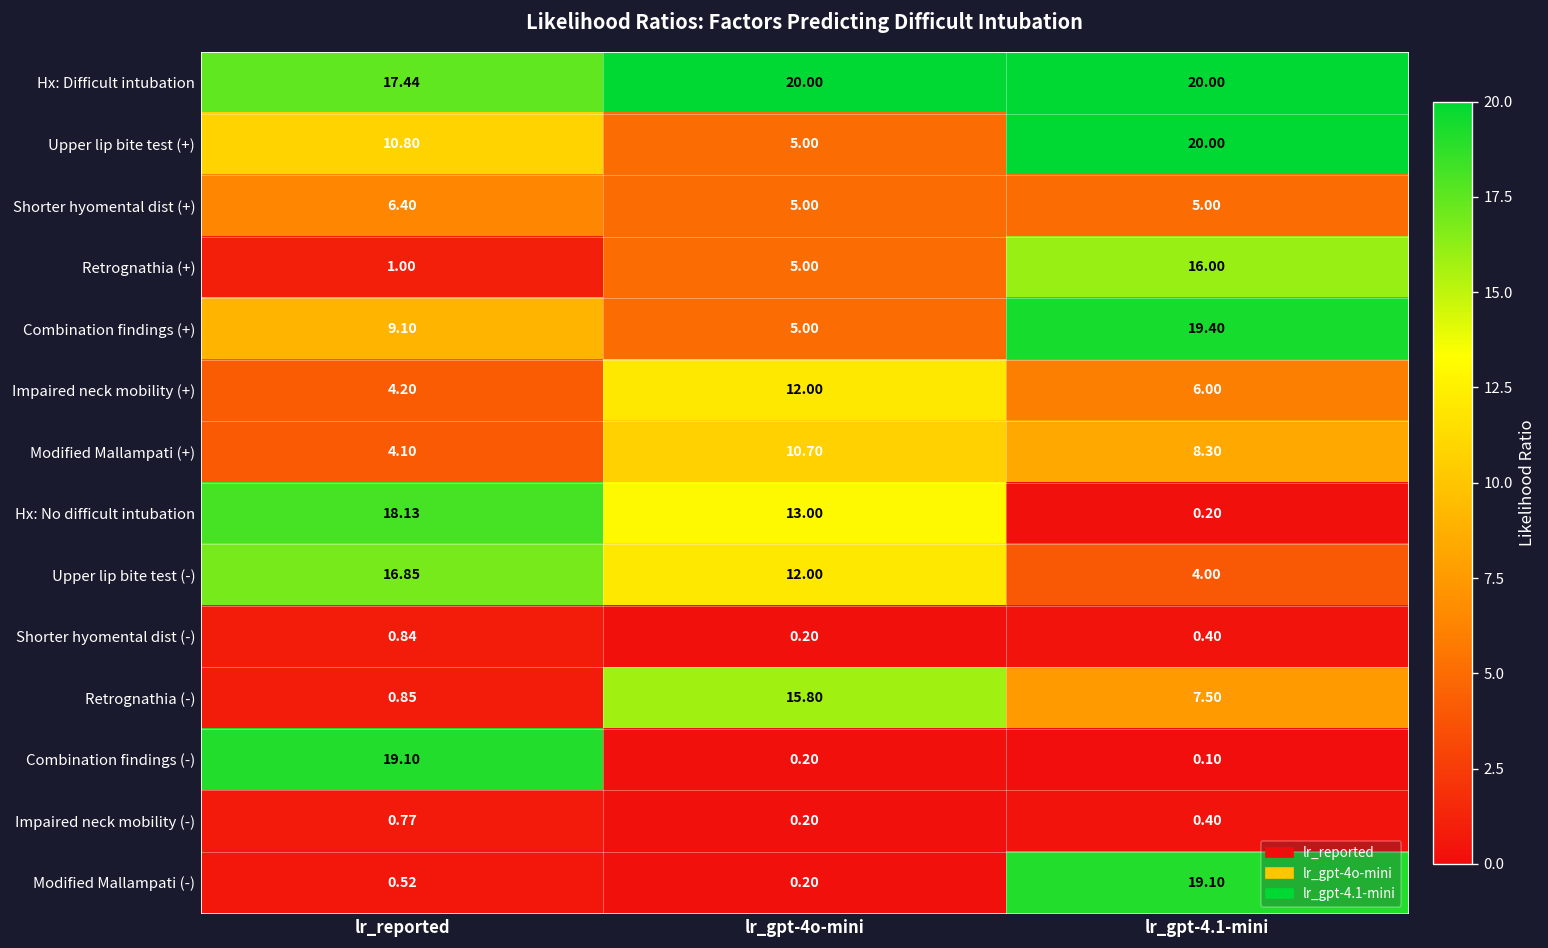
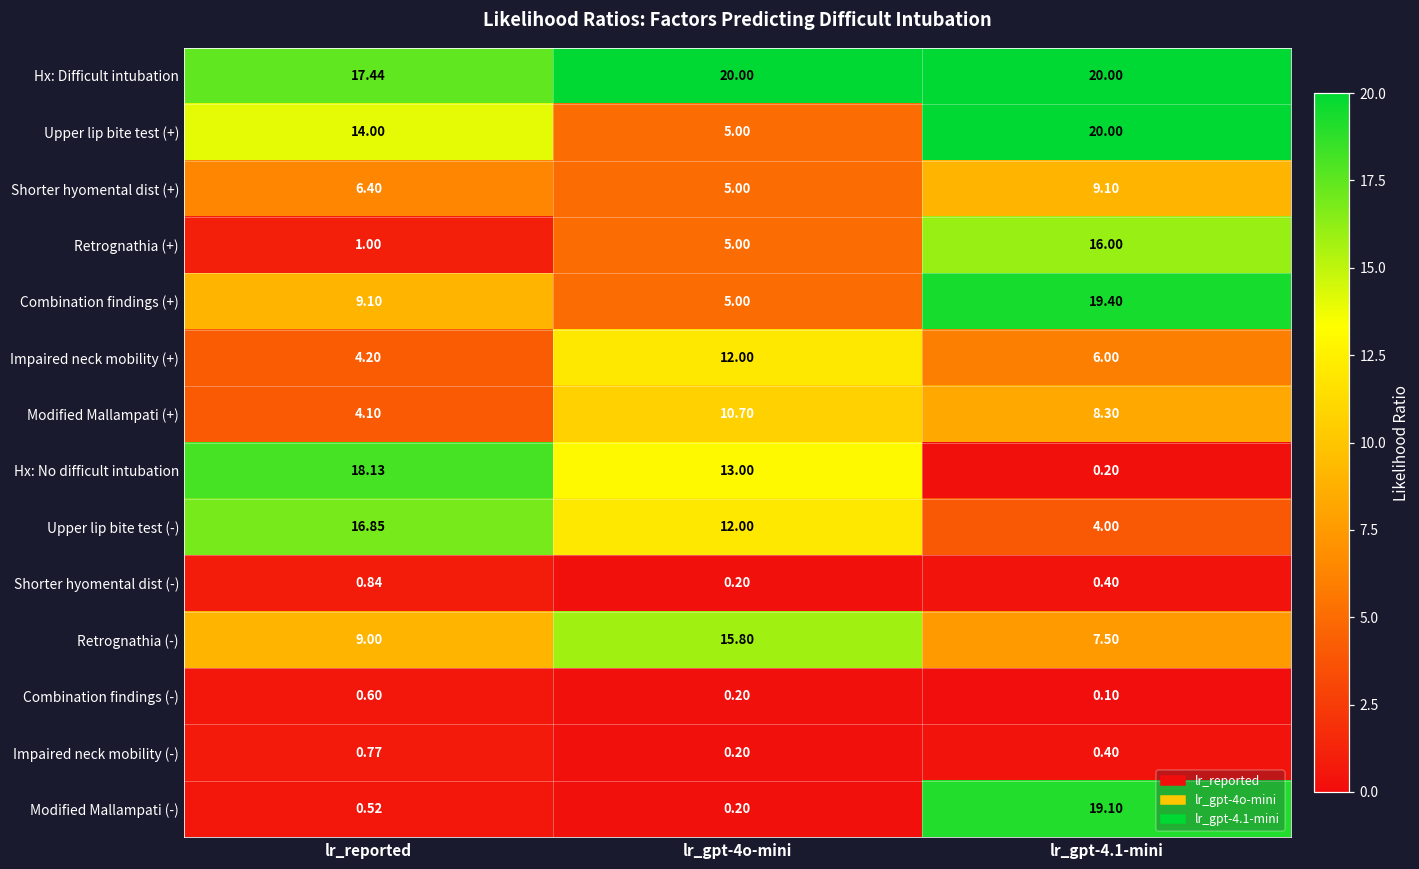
Upper lip bite test (+), lr_reported: 10.80 -> 14.00
Shorter hyomental dist (+), lr_gpt-4.1-mini: 5.00 -> 9.10
Retrognathia (-), lr_reported: 0.85 -> 9.00
Combination findings (-), lr_reported: 19.10 -> 0.60
